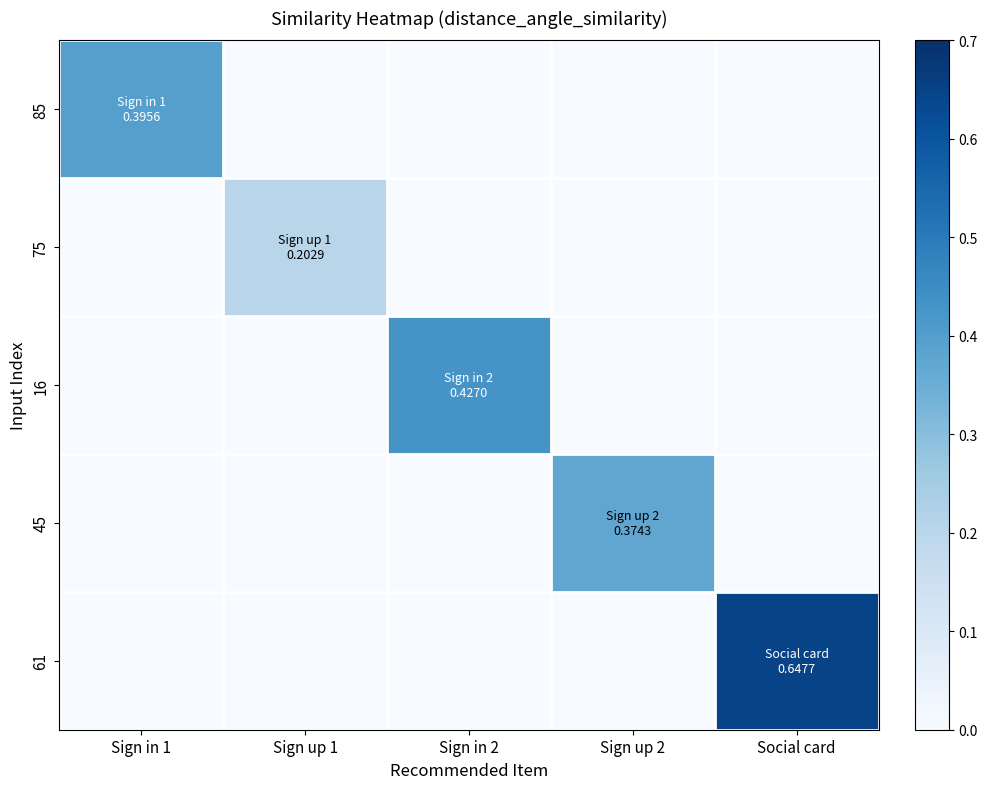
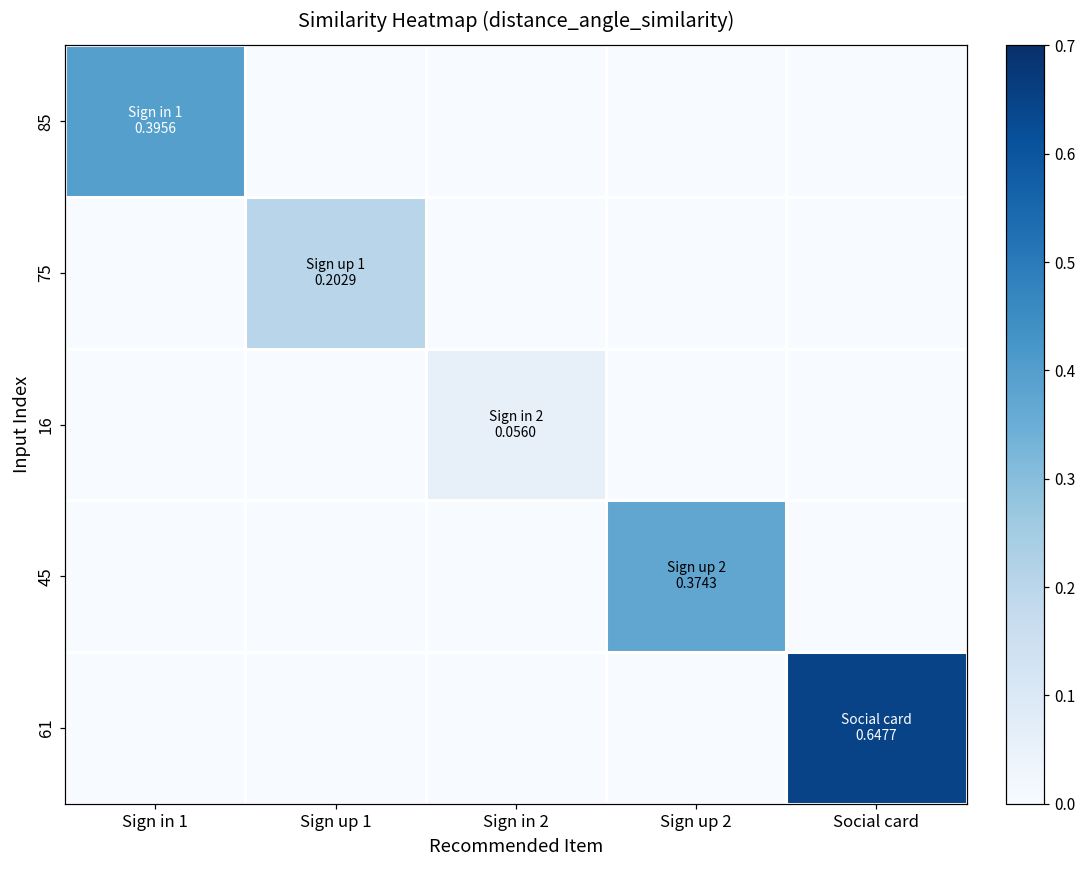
16, Sign in 2: 0.4270 -> 0.0560
